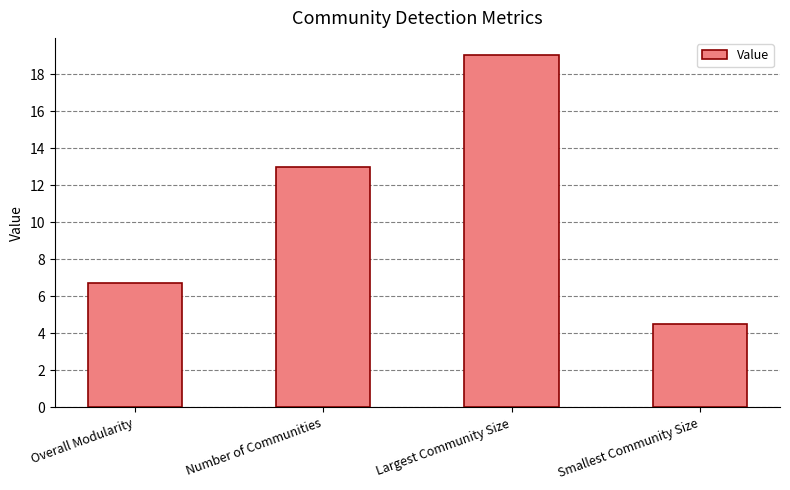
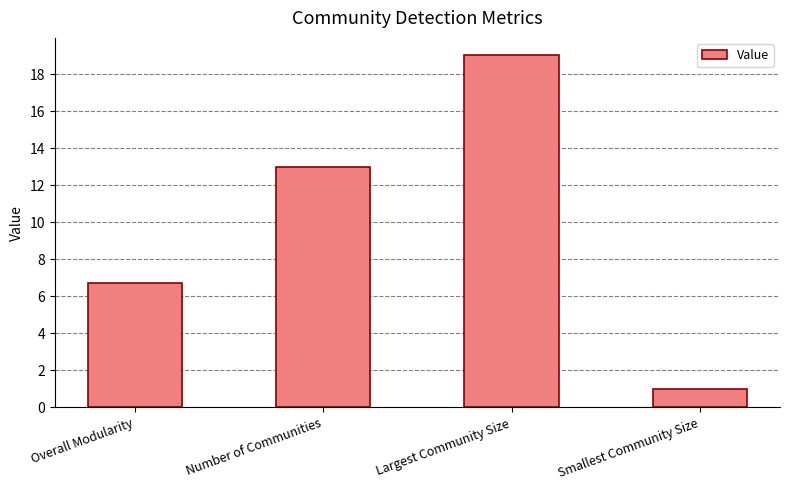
Smallest Community Size: 4.5 -> 1.0
